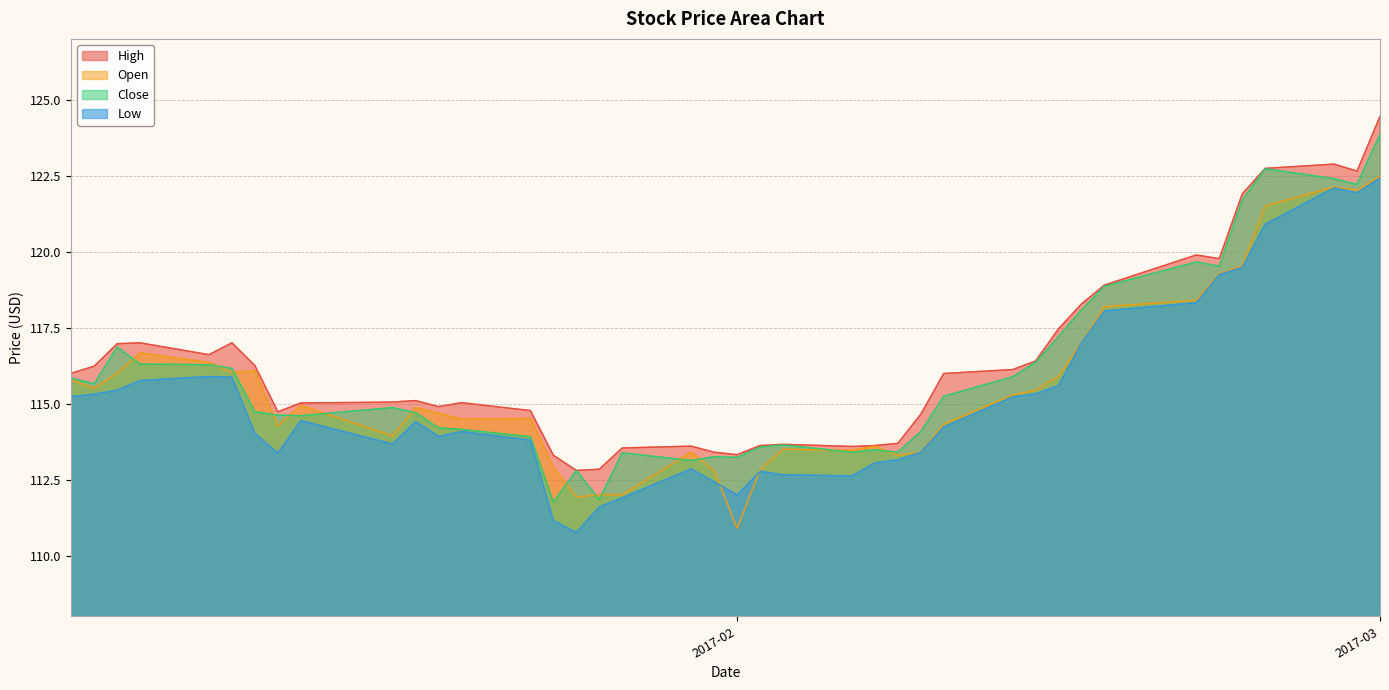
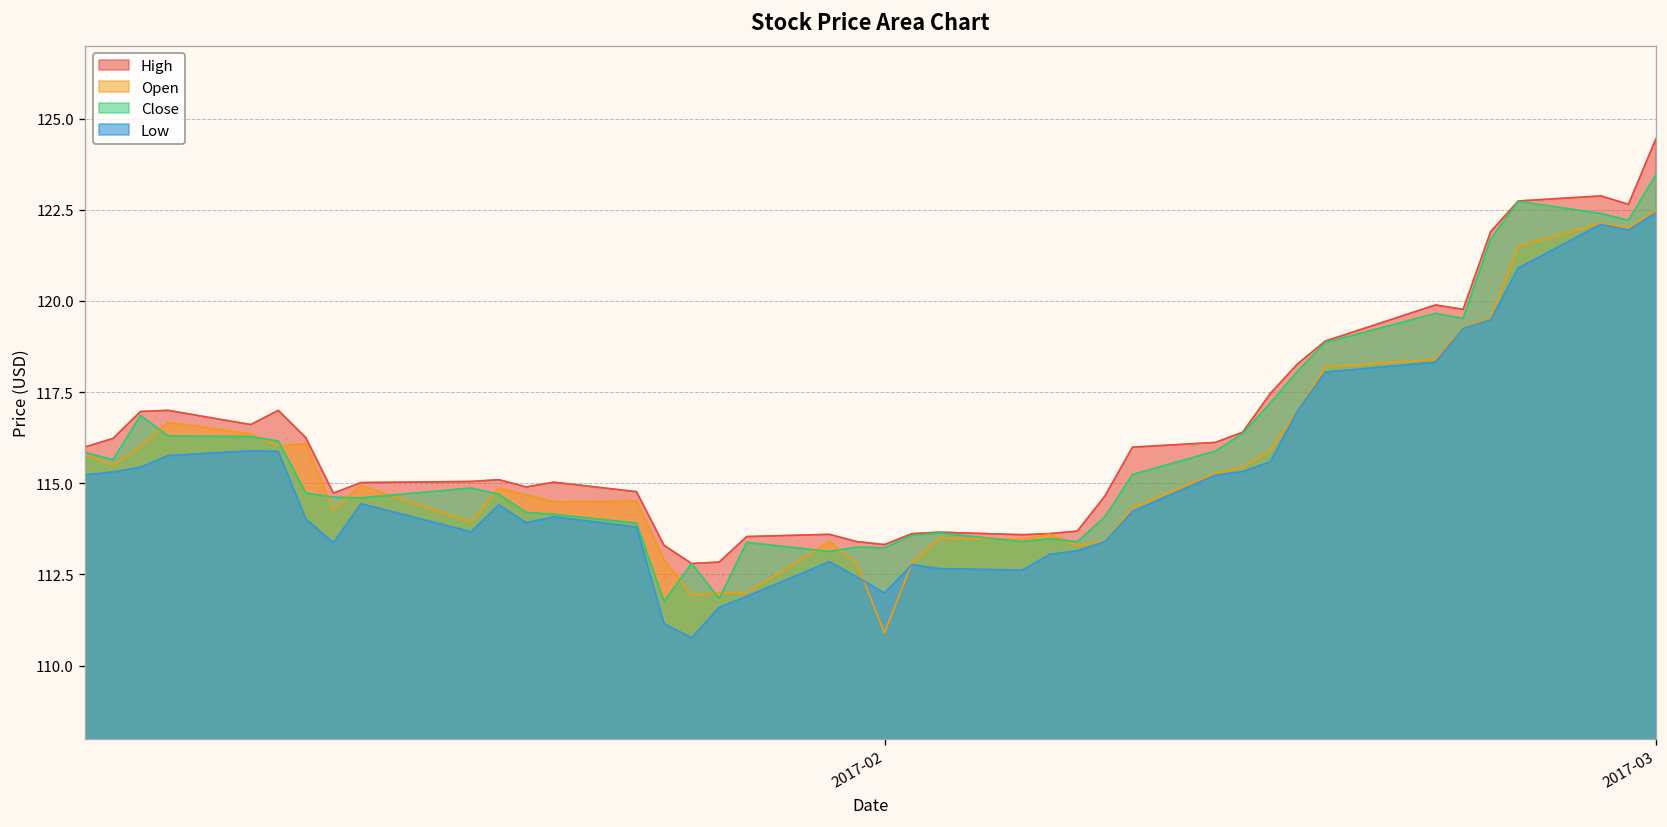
Close, 2017-03: 123.9 -> 123.5
